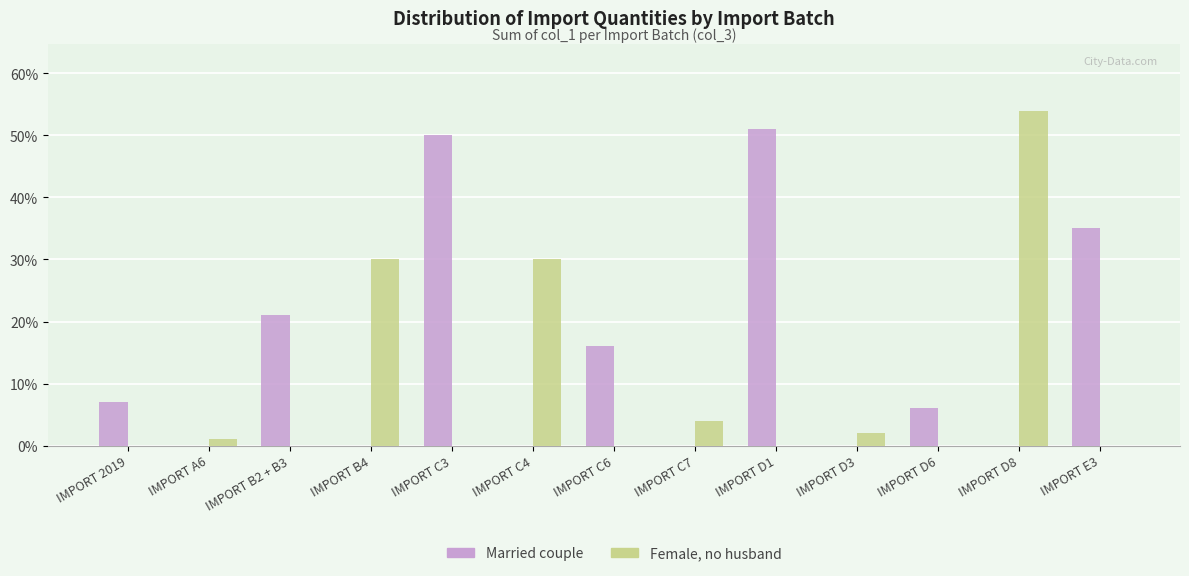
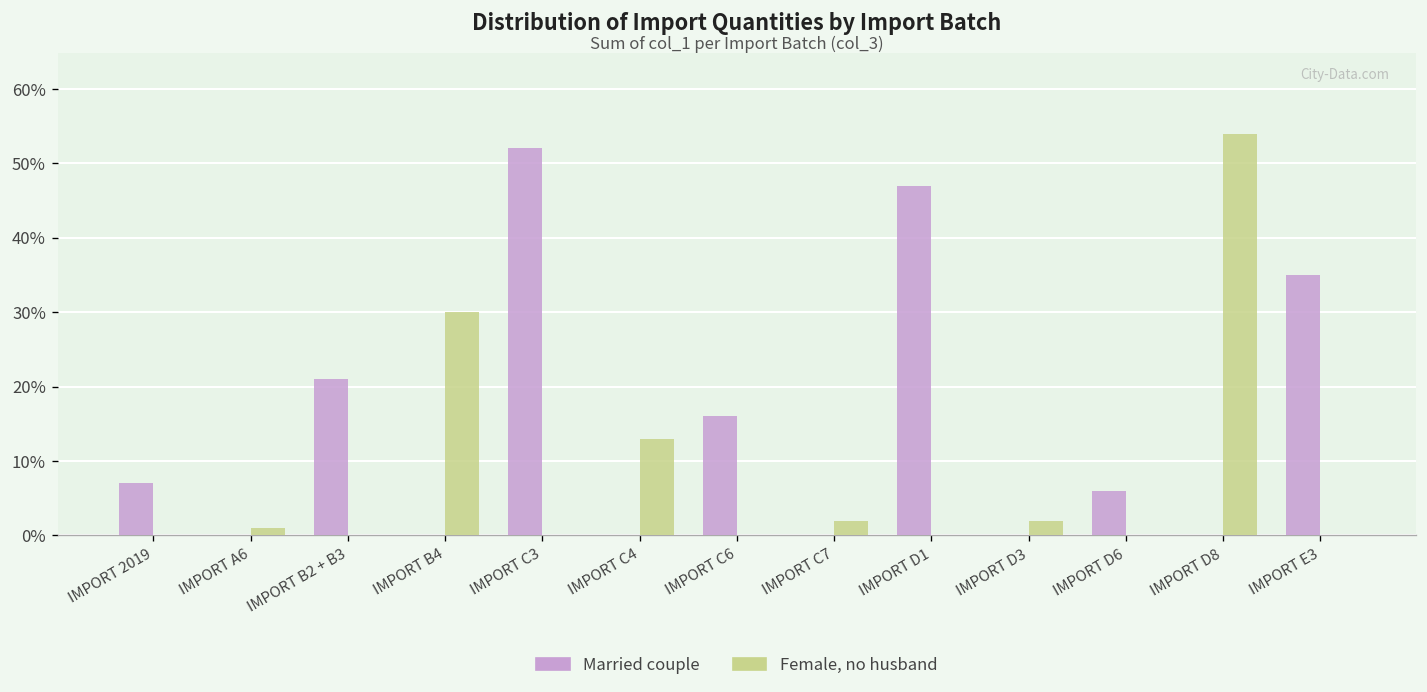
Married couple, IMPORT C3: 50% -> 52%
Female, no husband, IMPORT C4: 30% -> 13%
Female, no husband, IMPORT C7: 4% -> 2%
Married couple, IMPORT D1: 51% -> 47%
